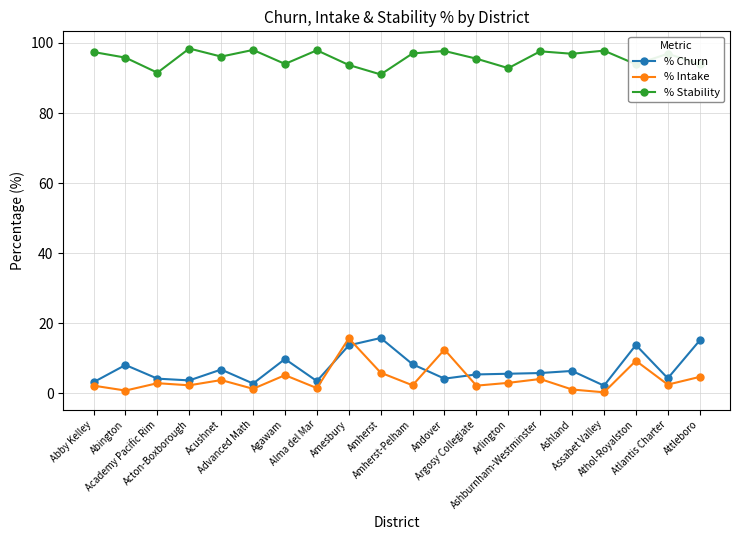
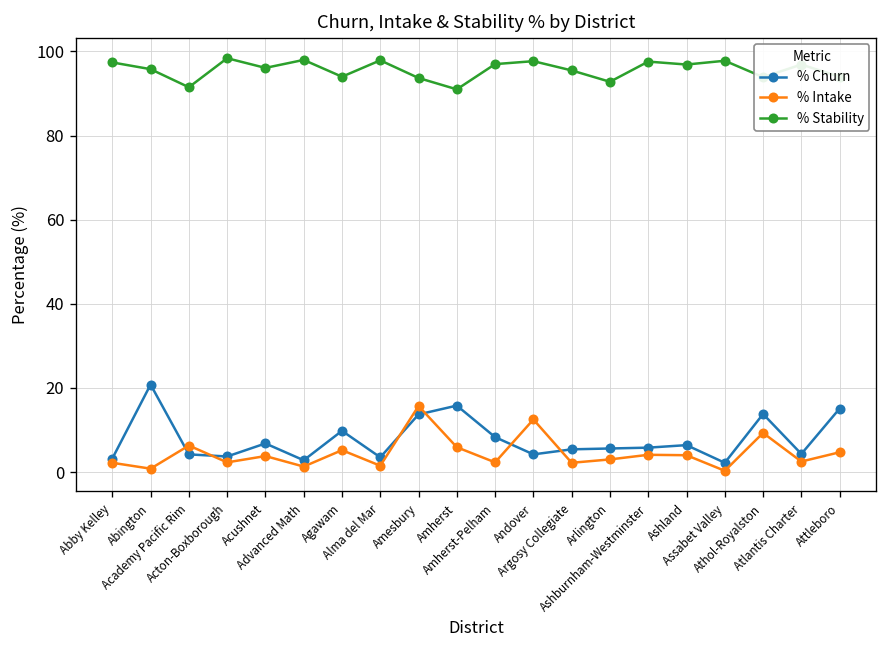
% Churn, Abington: 8 -> 21
% Intake, Academy Pacific Rim: 3 -> 6
% Intake, Ashland: 1 -> 4
